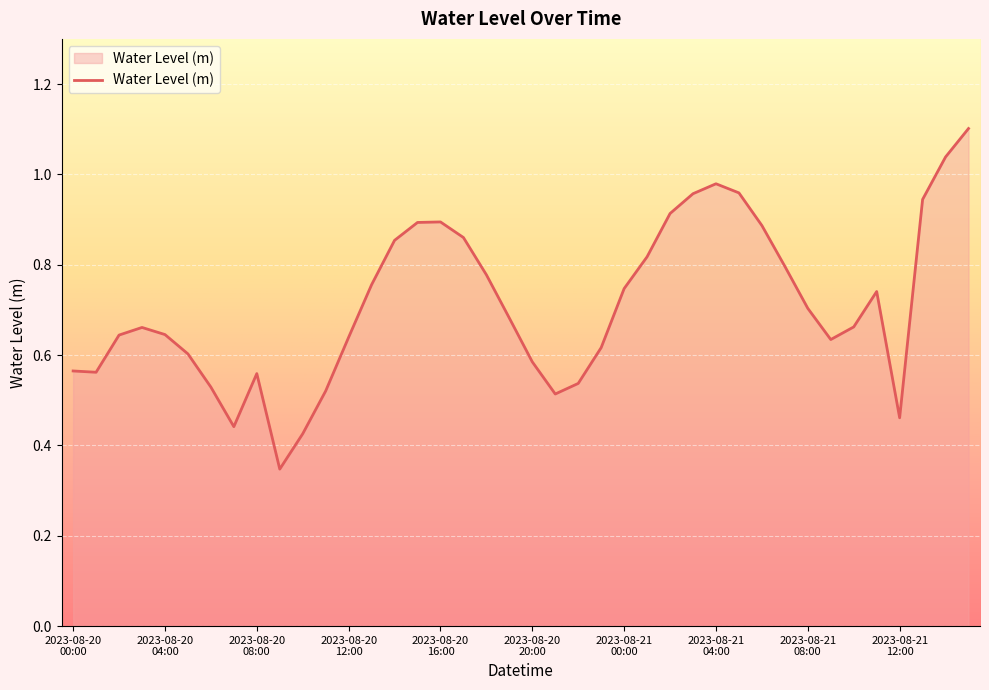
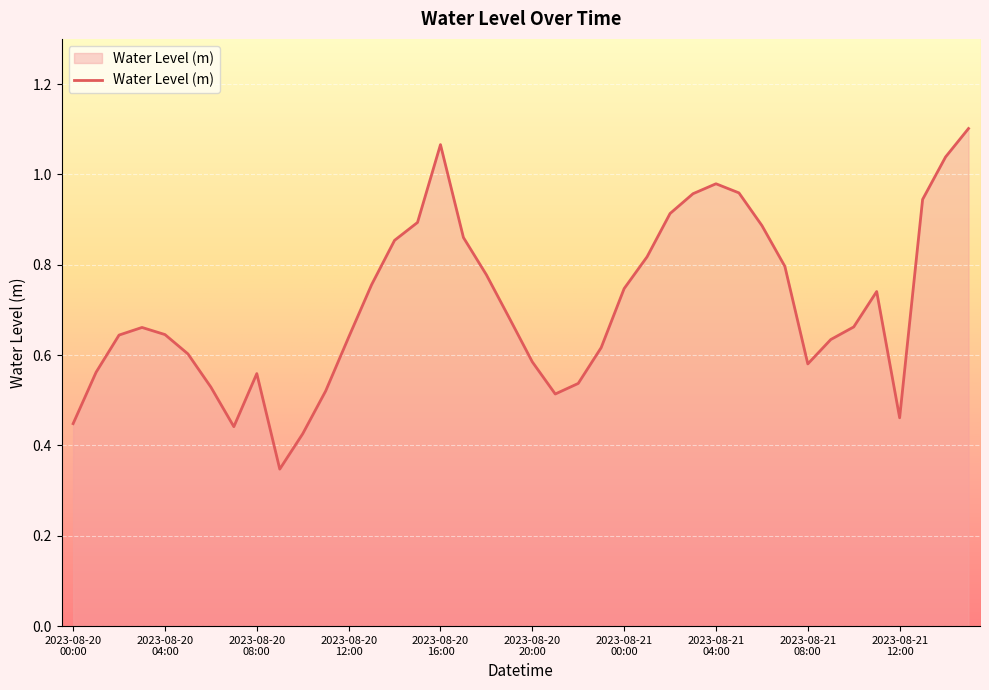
2023-08-20 00:00: 0.56 -> 0.45
2023-08-20 16:00: 0.89 -> 1.07
2023-08-21 08:00: 0.70 -> 0.58
